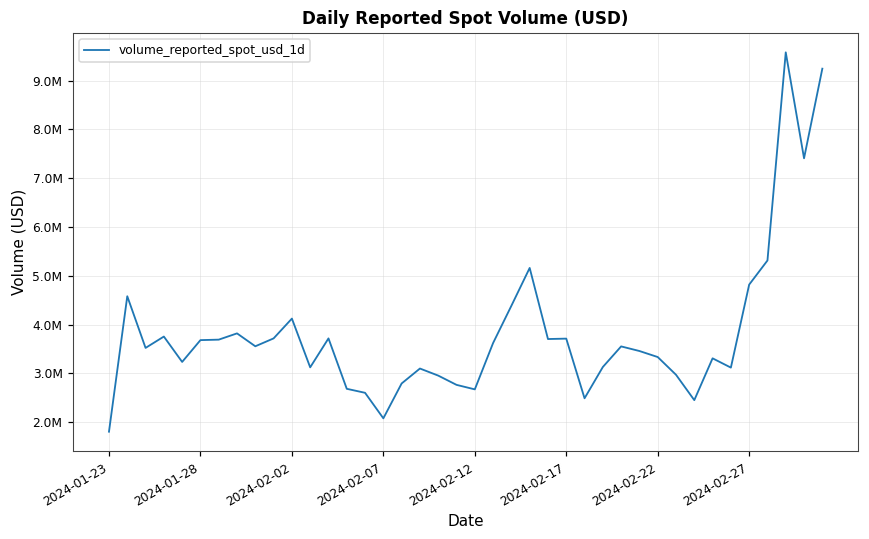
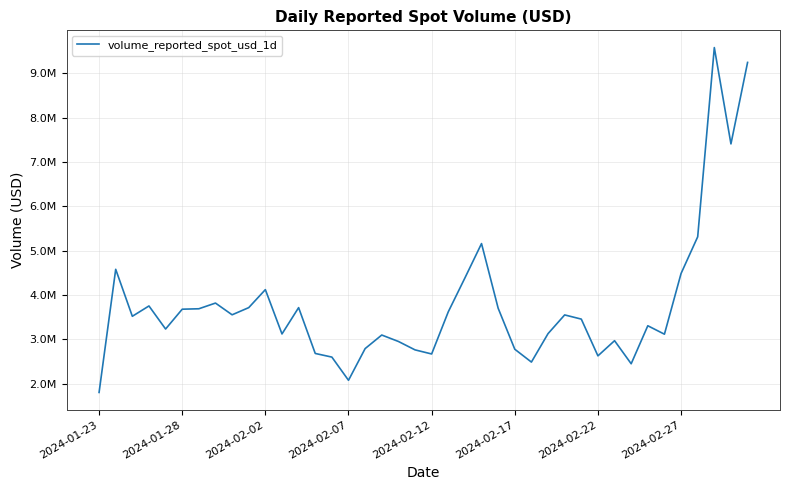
2024-02-17: 3700000 -> 2800000
2024-02-22: 3300000 -> 2600000
2024-02-27: 4800000 -> 4500000
